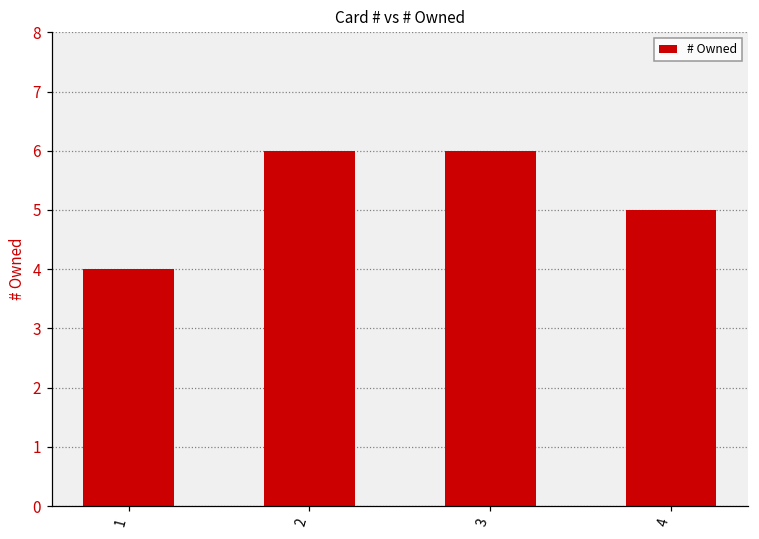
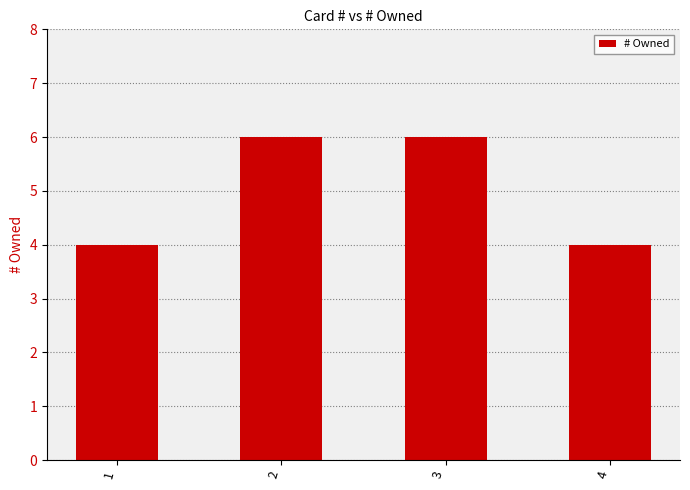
4: 5 -> 4
